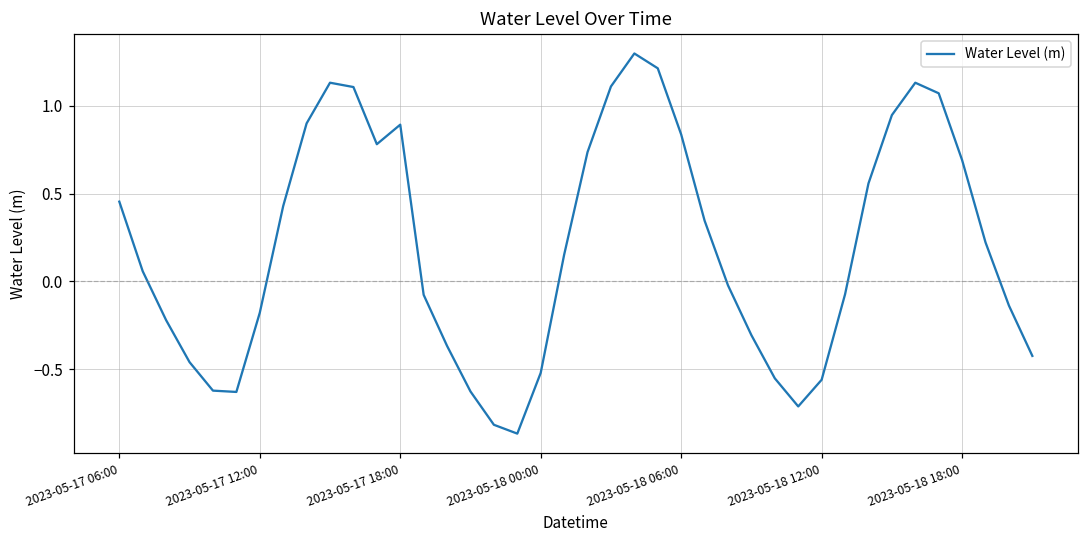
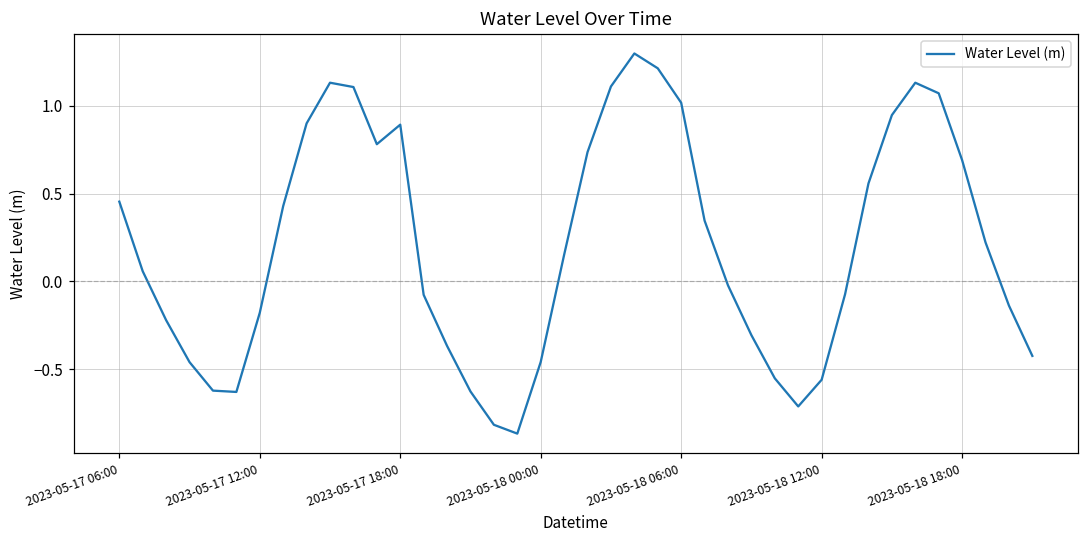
2023-05-18 00:00: -0.52 -> -0.46
2023-05-18 06:00: 0.84 -> 1.02
